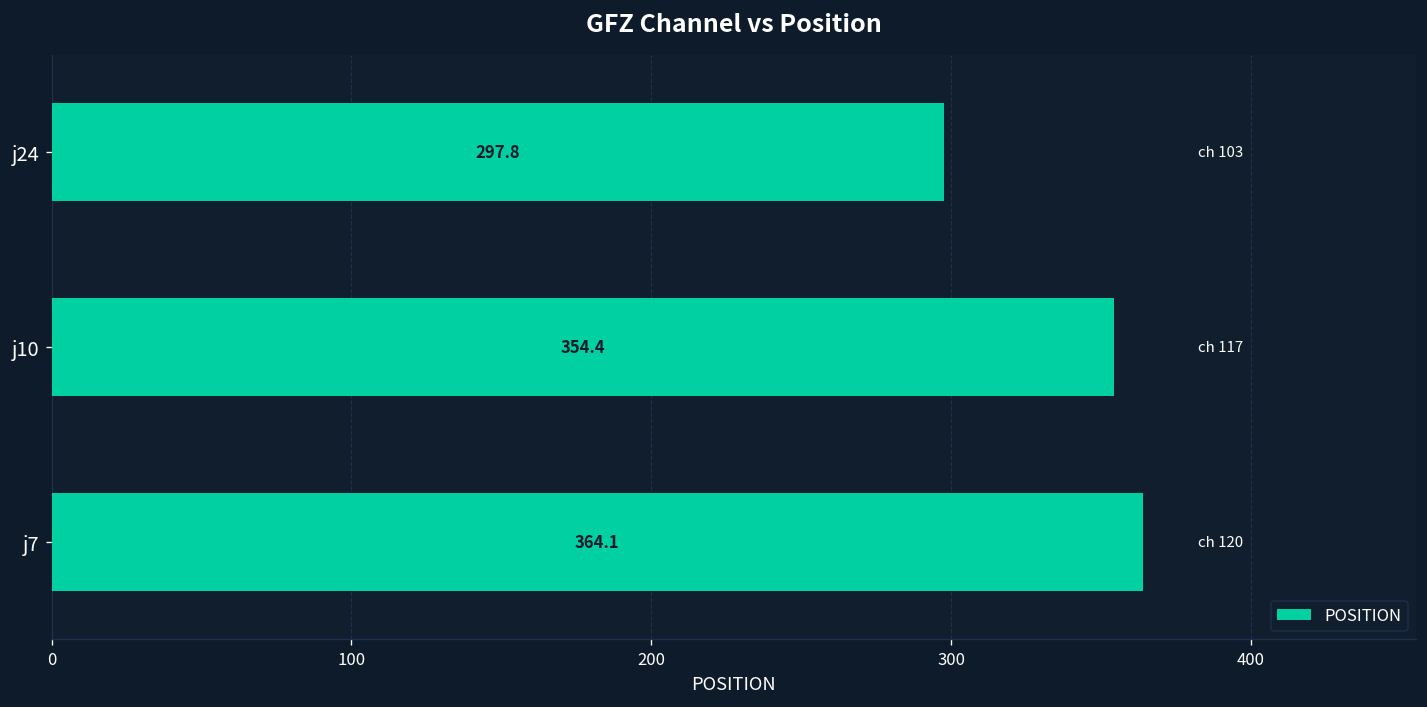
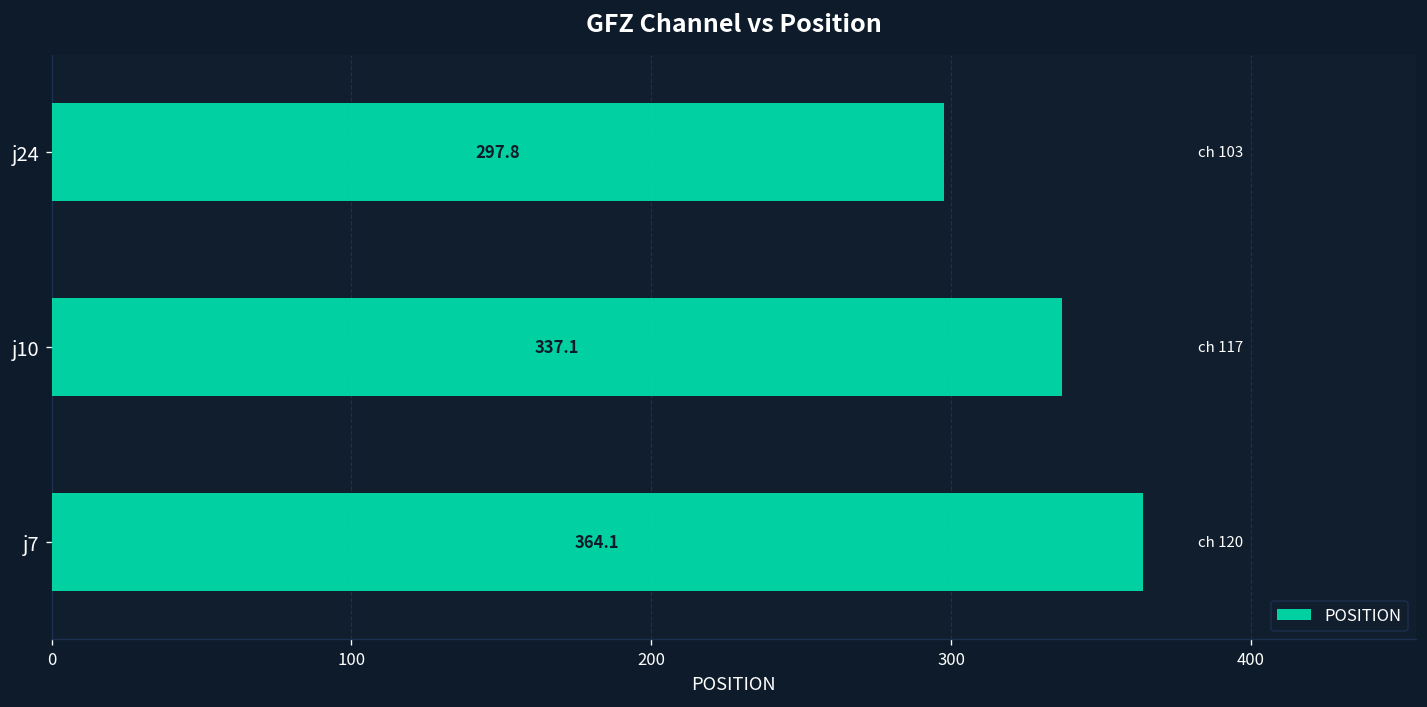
j10: 354.4 -> 337.1
